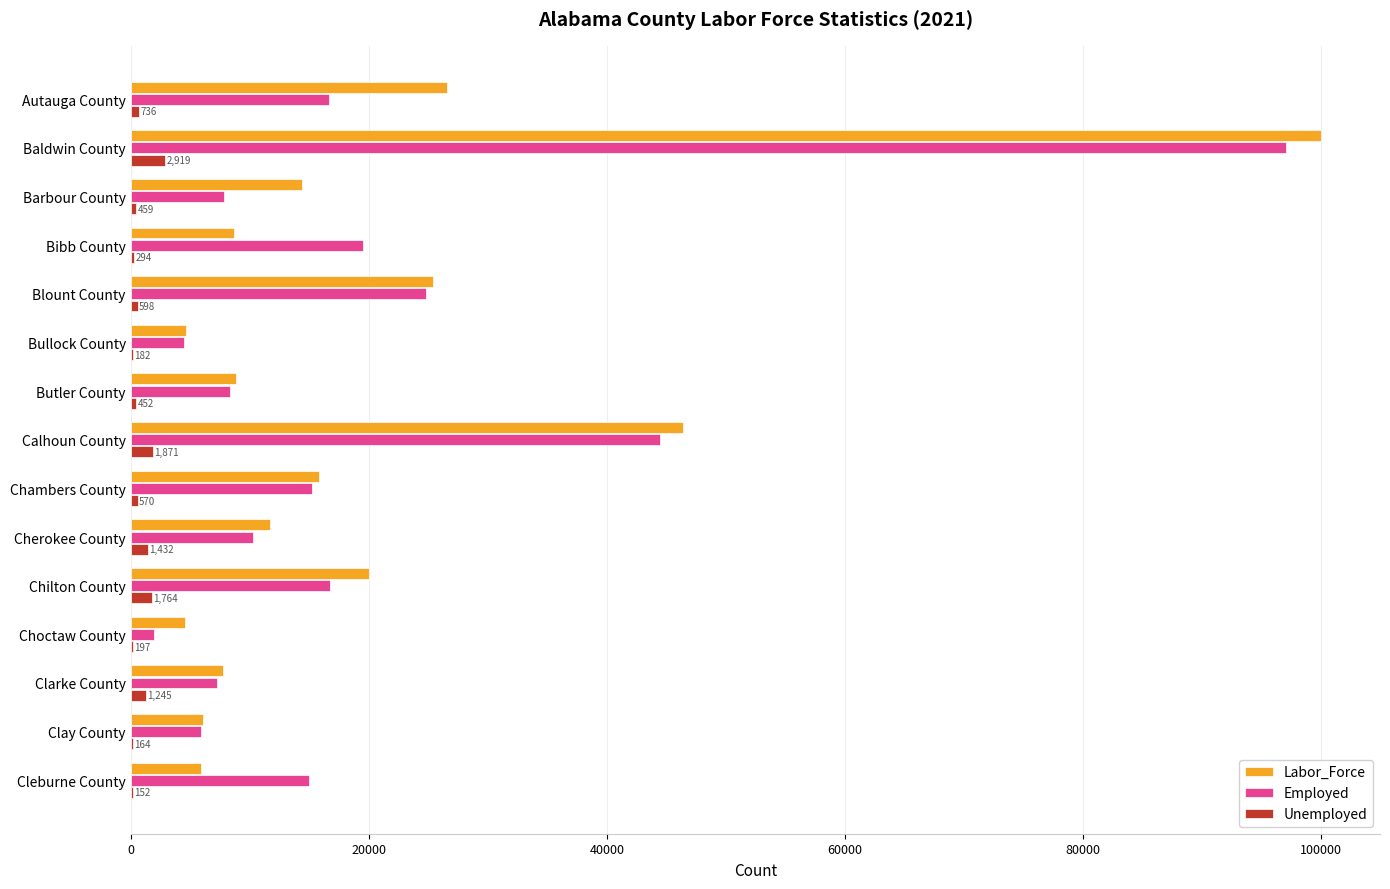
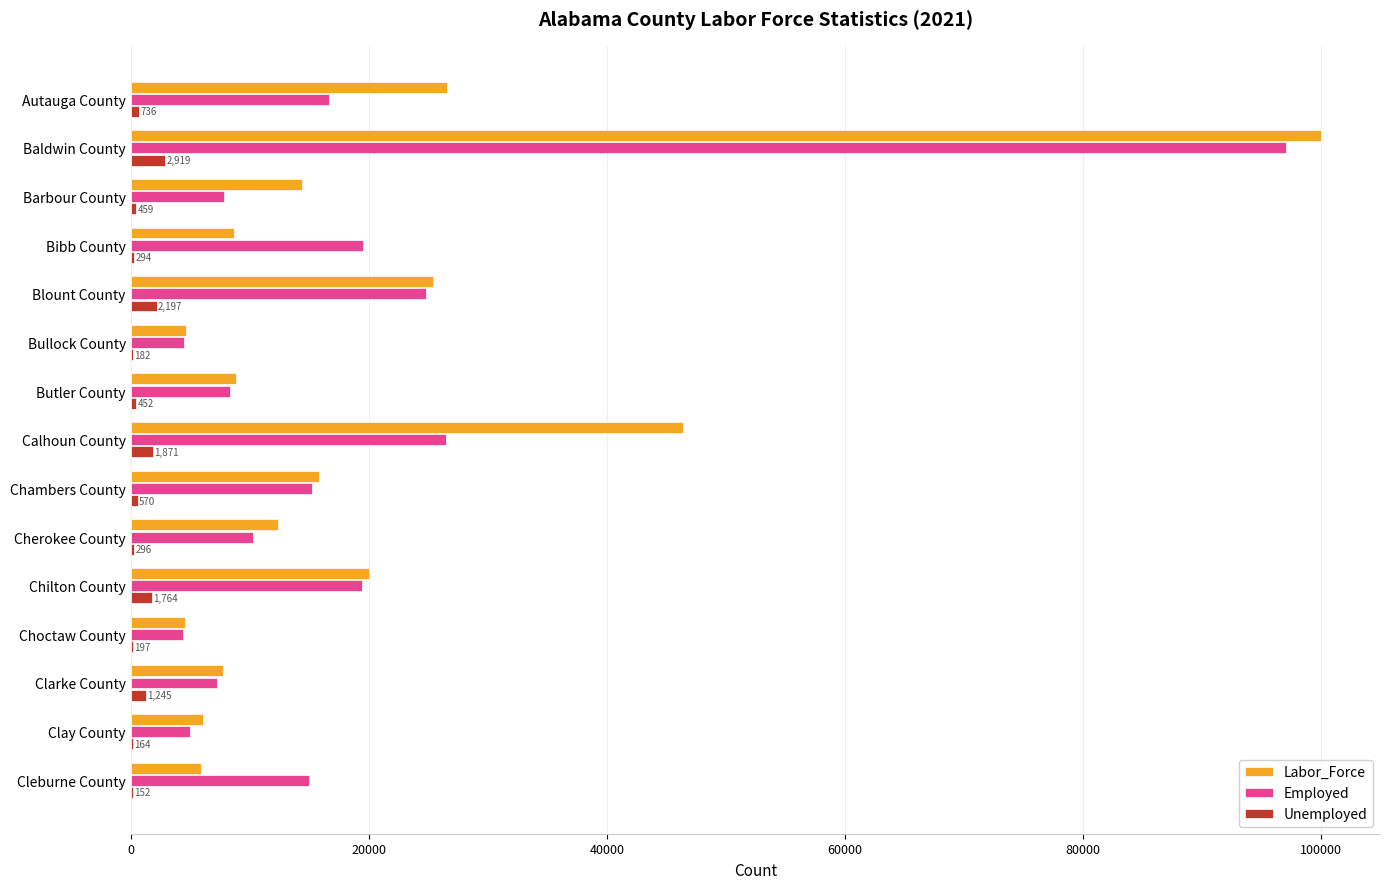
Unemployed, Blount County: 598 -> 2,197
Employed, Calhoun County: 44500 -> 26500
Labor_Force, Cherokee County: 11700 -> 12400
Unemployed, Cherokee County: 1,432 -> 296
Employed, Chilton County: 16800 -> 19400
Employed, Choctaw County: 1900 -> 4400
Employed, Clay County: 5900 -> 5000
